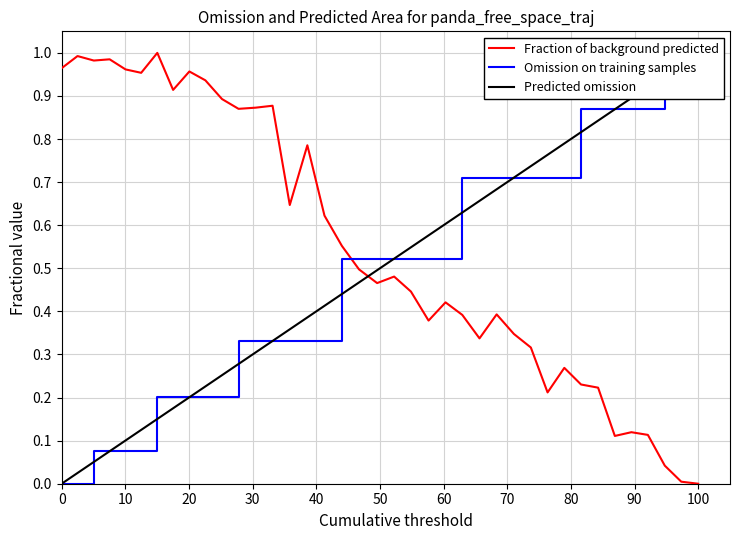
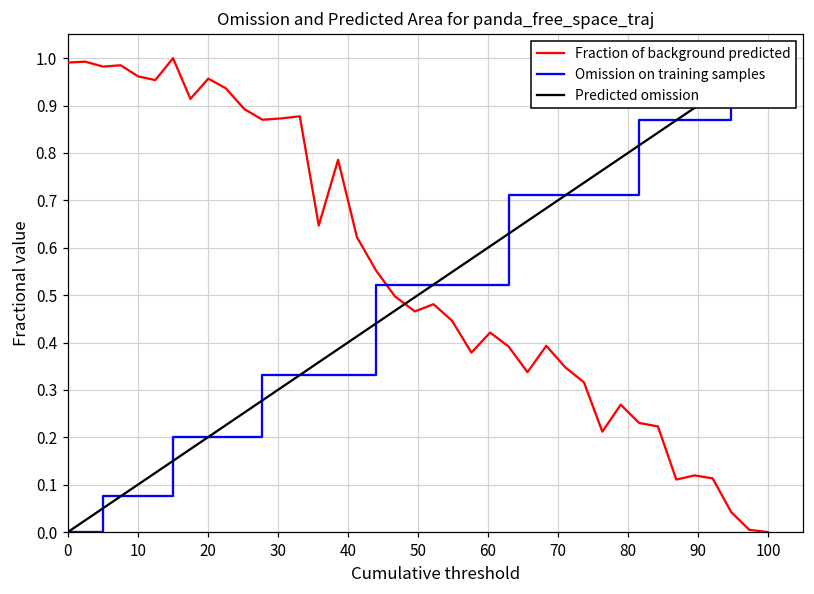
Fraction of background predicted, 0: 0.96 -> 0.99
